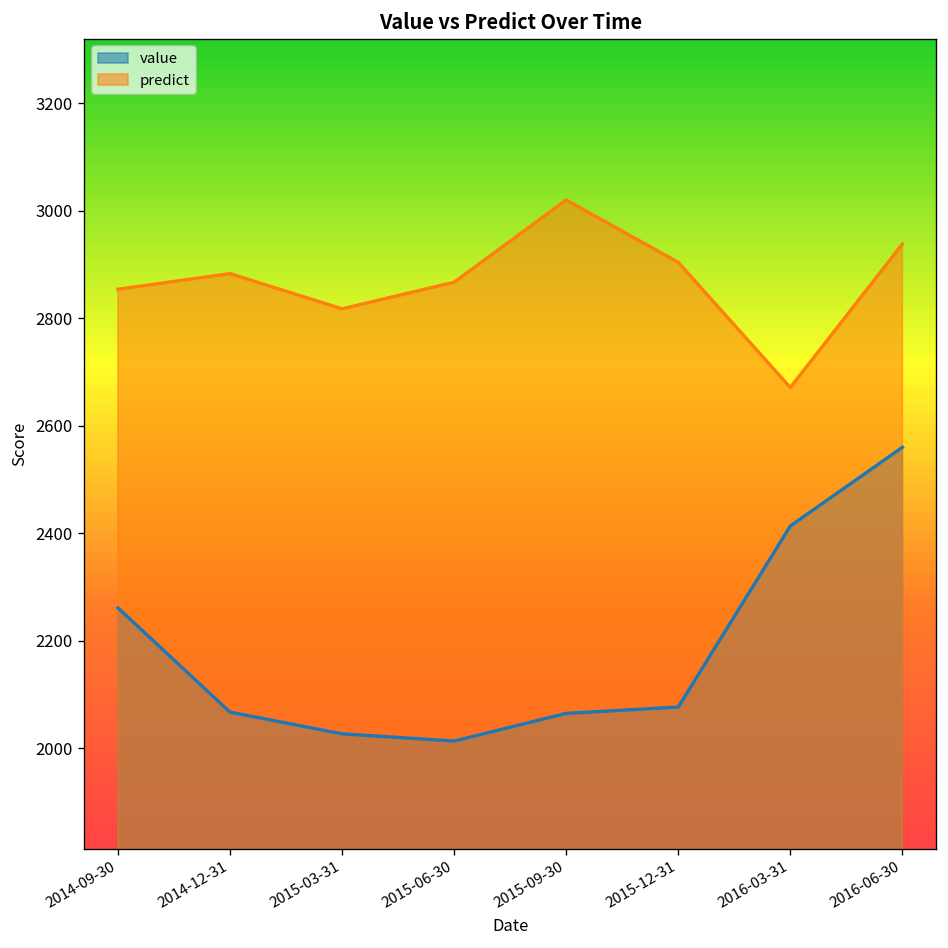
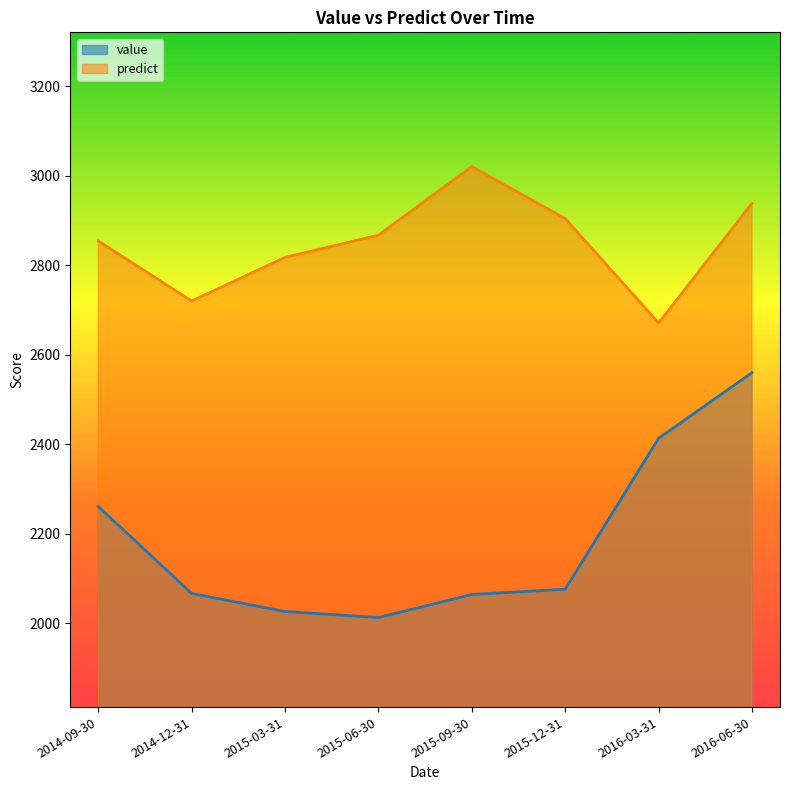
predict, 2014-12-31: 2880 -> 2720
